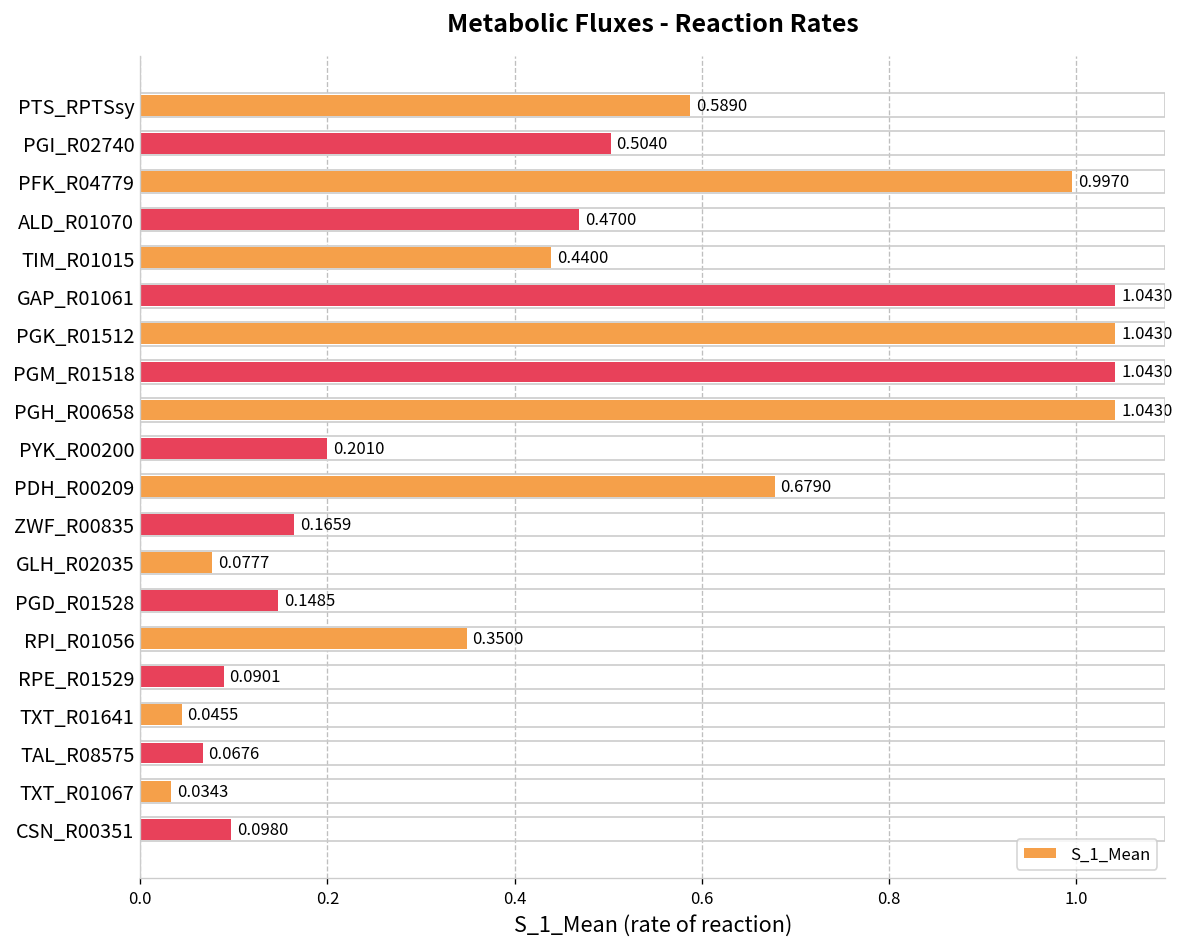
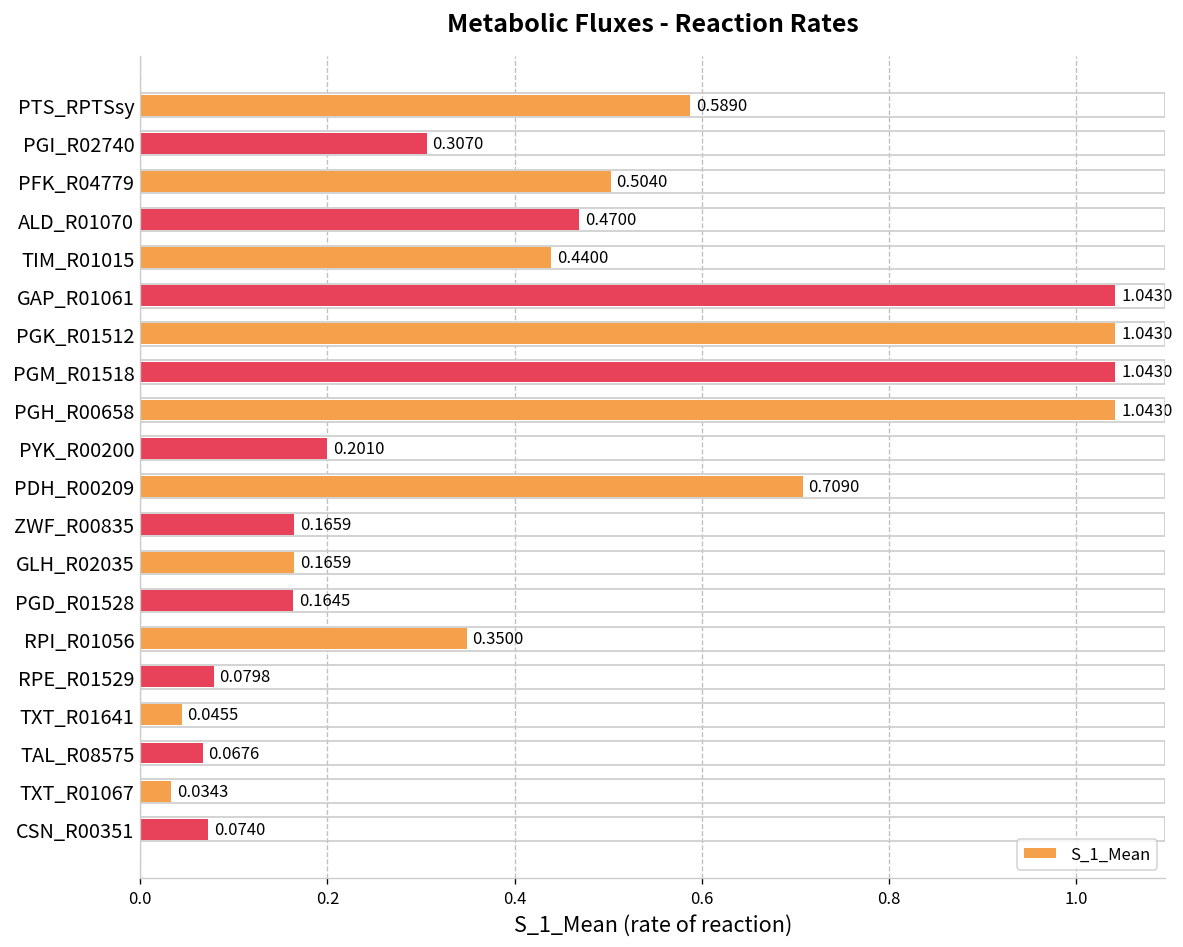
PGI_R02740: 0.5040 -> 0.3070
PFK_R04779: 0.9970 -> 0.5040
PDH_R00209: 0.6790 -> 0.7090
GLH_R02035: 0.0777 -> 0.1659
PGD_R01528: 0.1485 -> 0.1645
RPE_R01529: 0.0901 -> 0.0798
CSN_R00351: 0.0980 -> 0.0740
